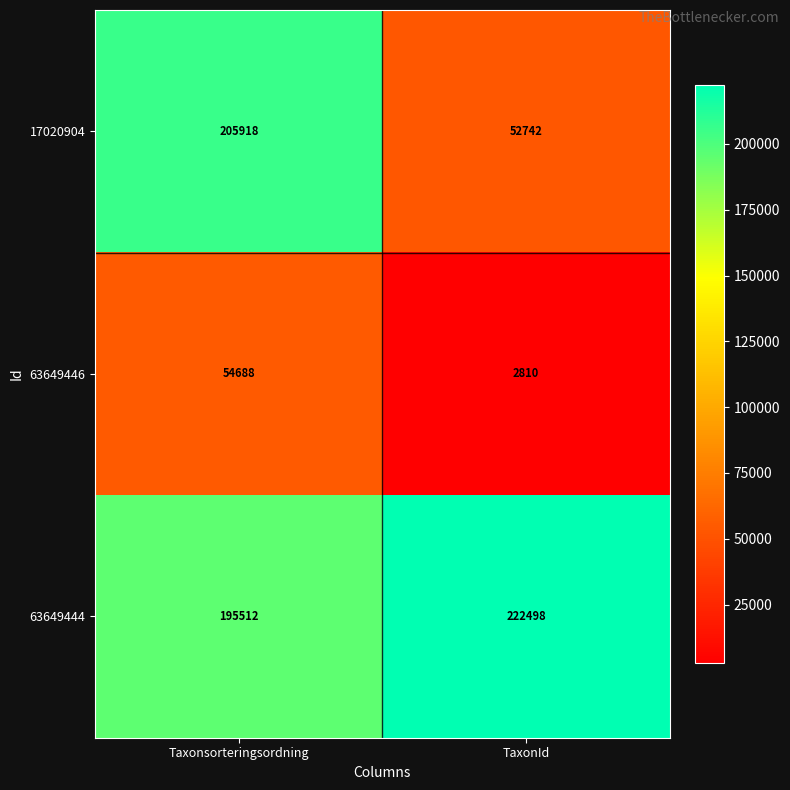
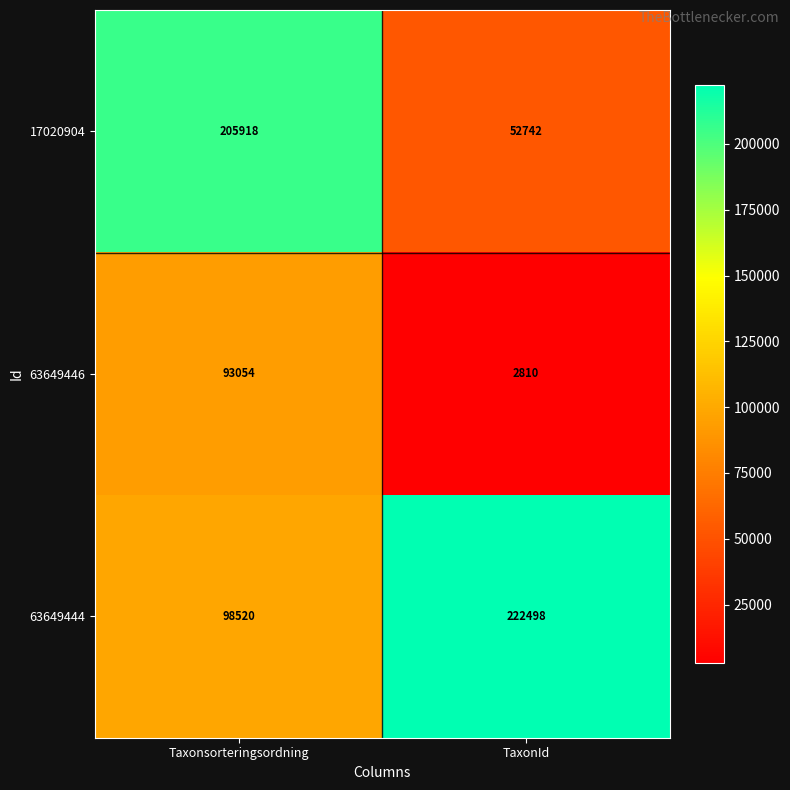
63649446, Taxonsorteringsordning: 54688 -> 93054
63649444, Taxonsorteringsordning: 195512 -> 98520
